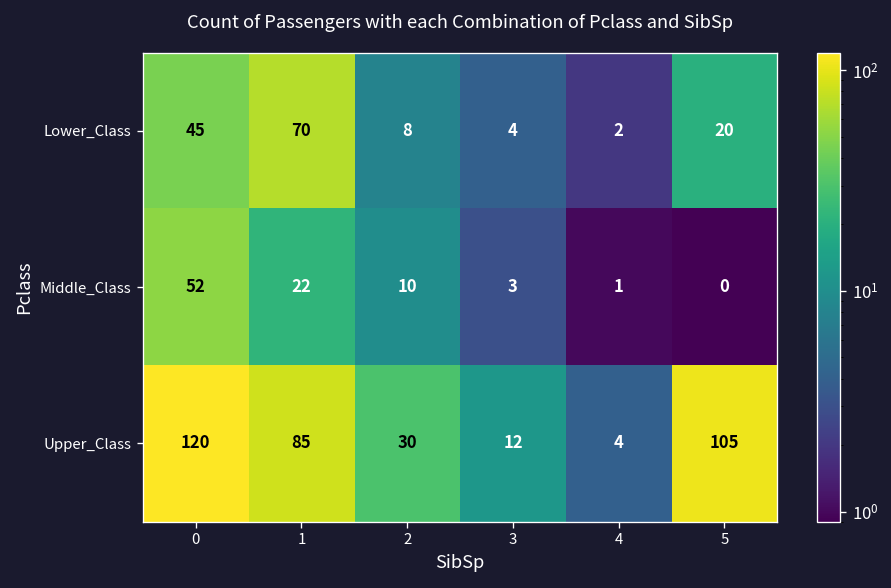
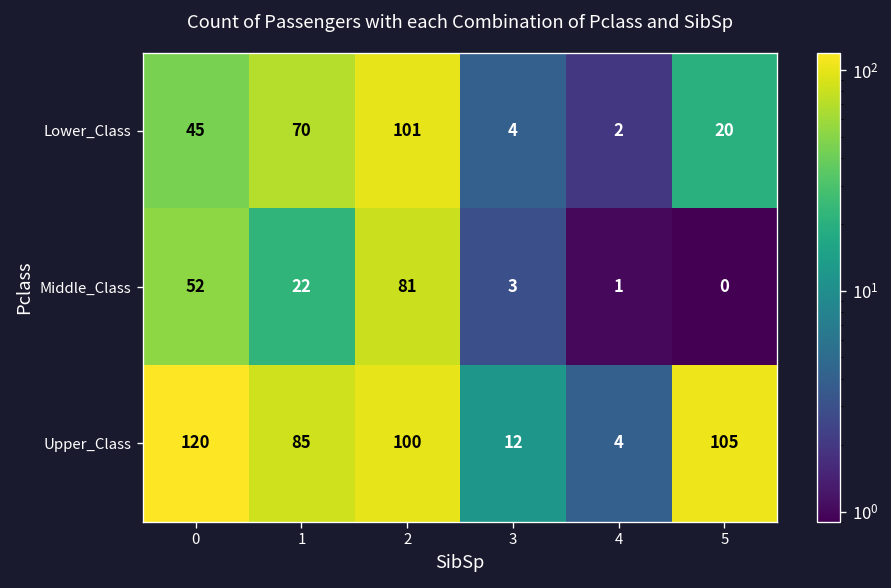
Lower_Class, 2: 8 -> 101
Middle_Class, 2: 10 -> 81
Upper_Class, 2: 30 -> 100
